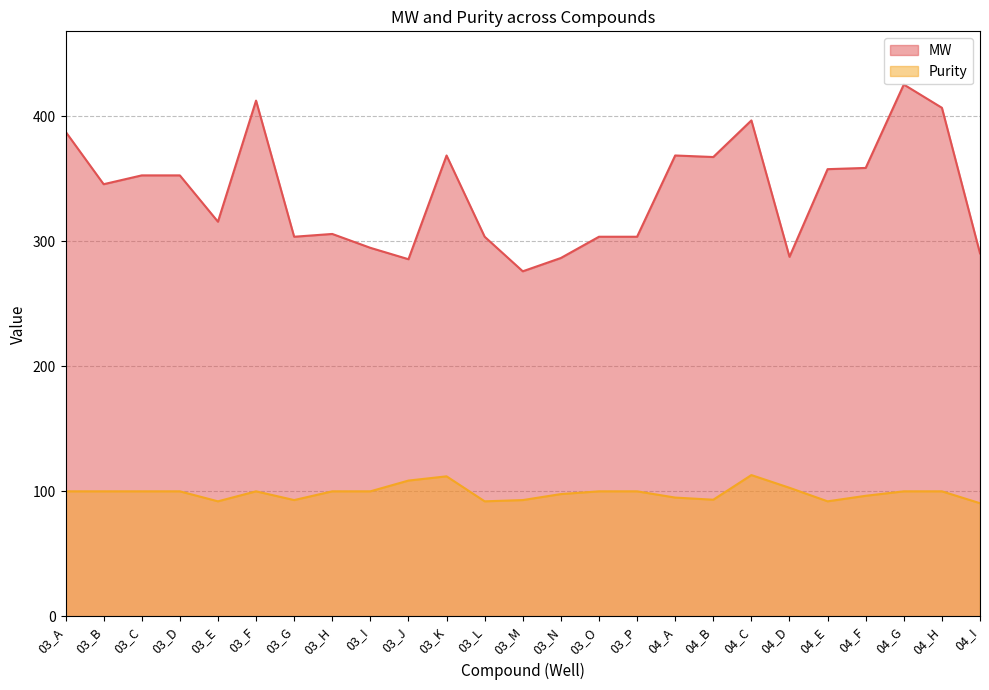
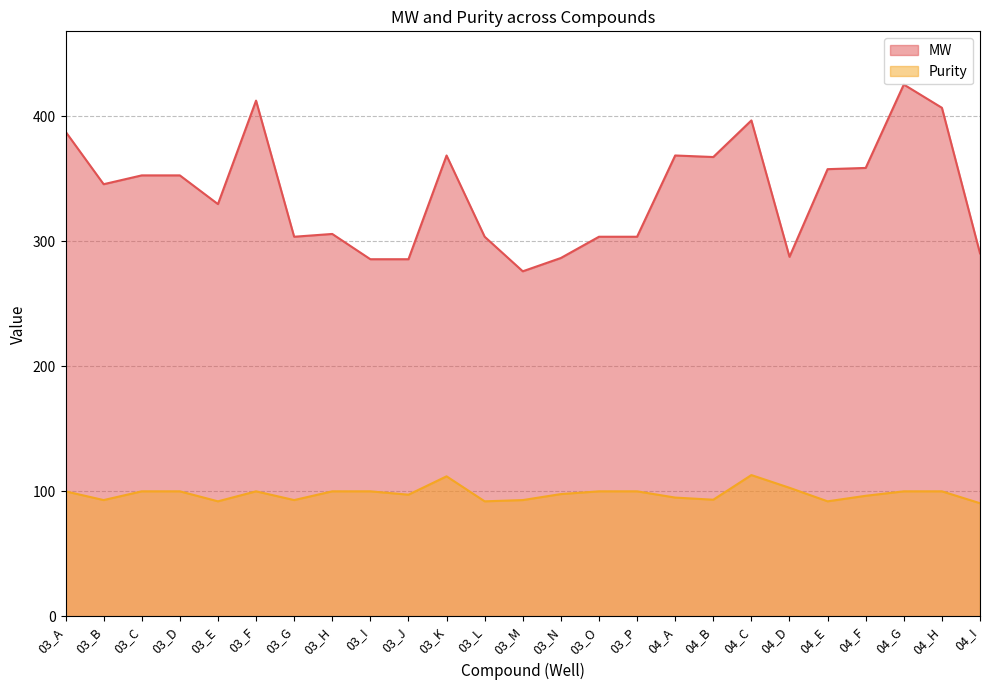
Purity, 03_B: 100 -> 93
MW, 03_E: 316 -> 330
MW, 03_I: 295 -> 286
Purity, 03_J: 109 -> 97
